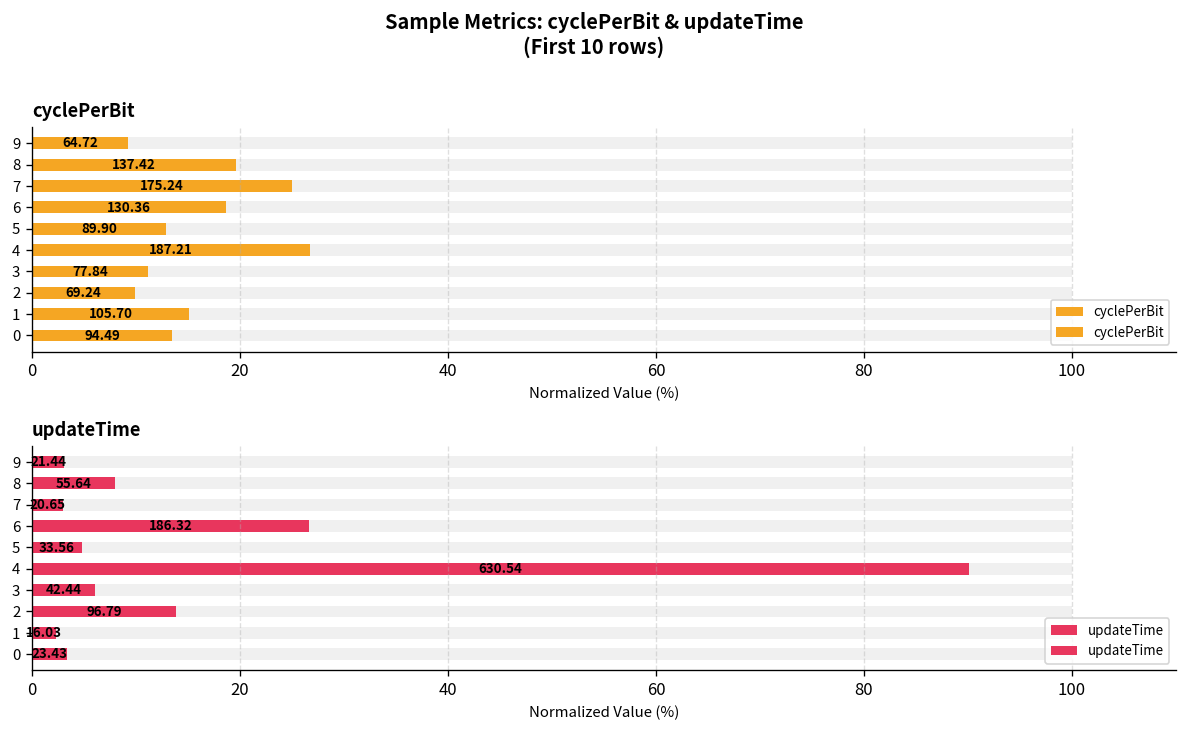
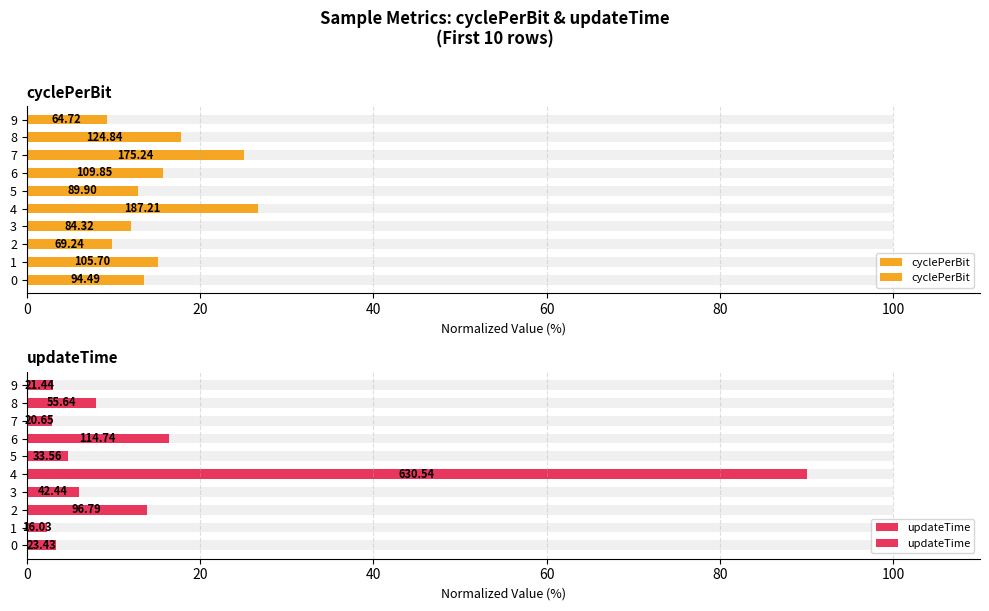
cyclePerBit, cyclePerBit, 8: 137.42 -> 124.84
cyclePerBit, cyclePerBit, 6: 130.36 -> 109.85
cyclePerBit, cyclePerBit, 3: 77.84 -> 84.32
updateTime, updateTime, 6: 186.32 -> 114.74
